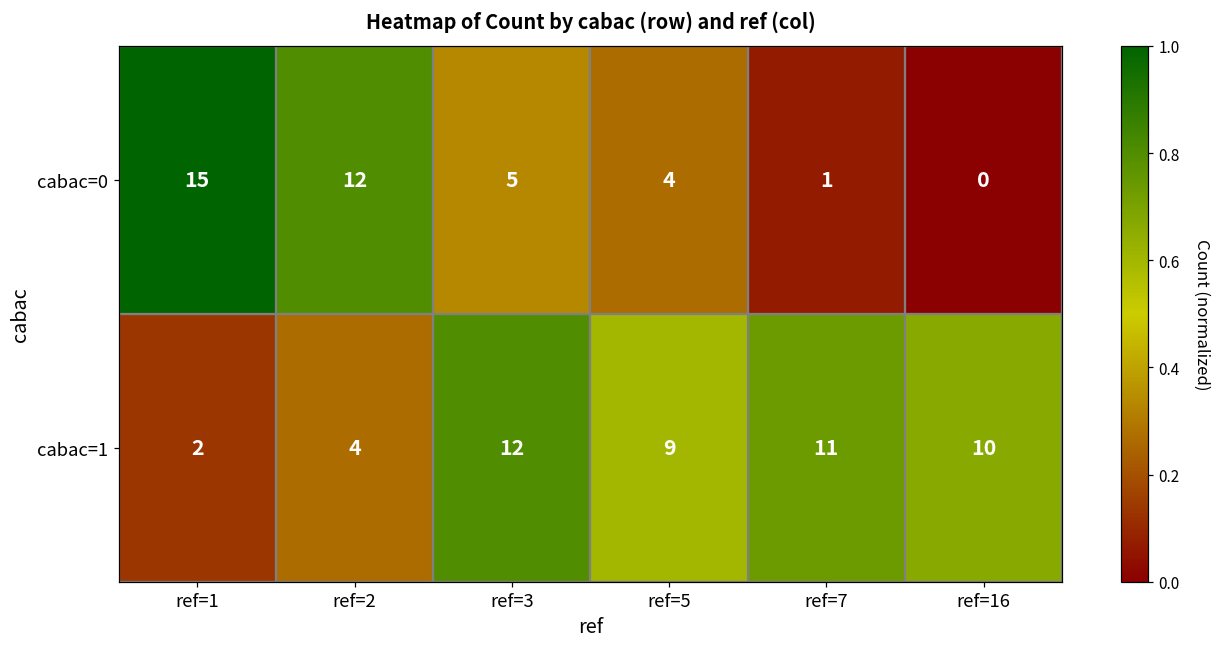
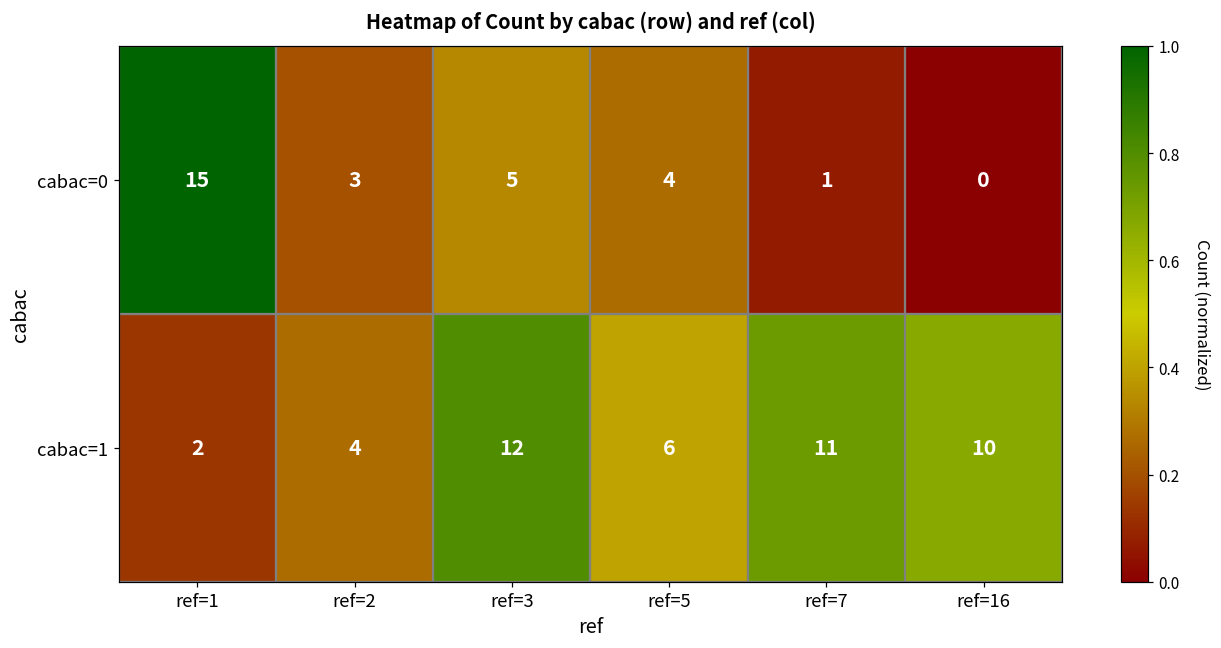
cabac=0, ref=2: 12 -> 3
cabac=1, ref=5: 9 -> 6
